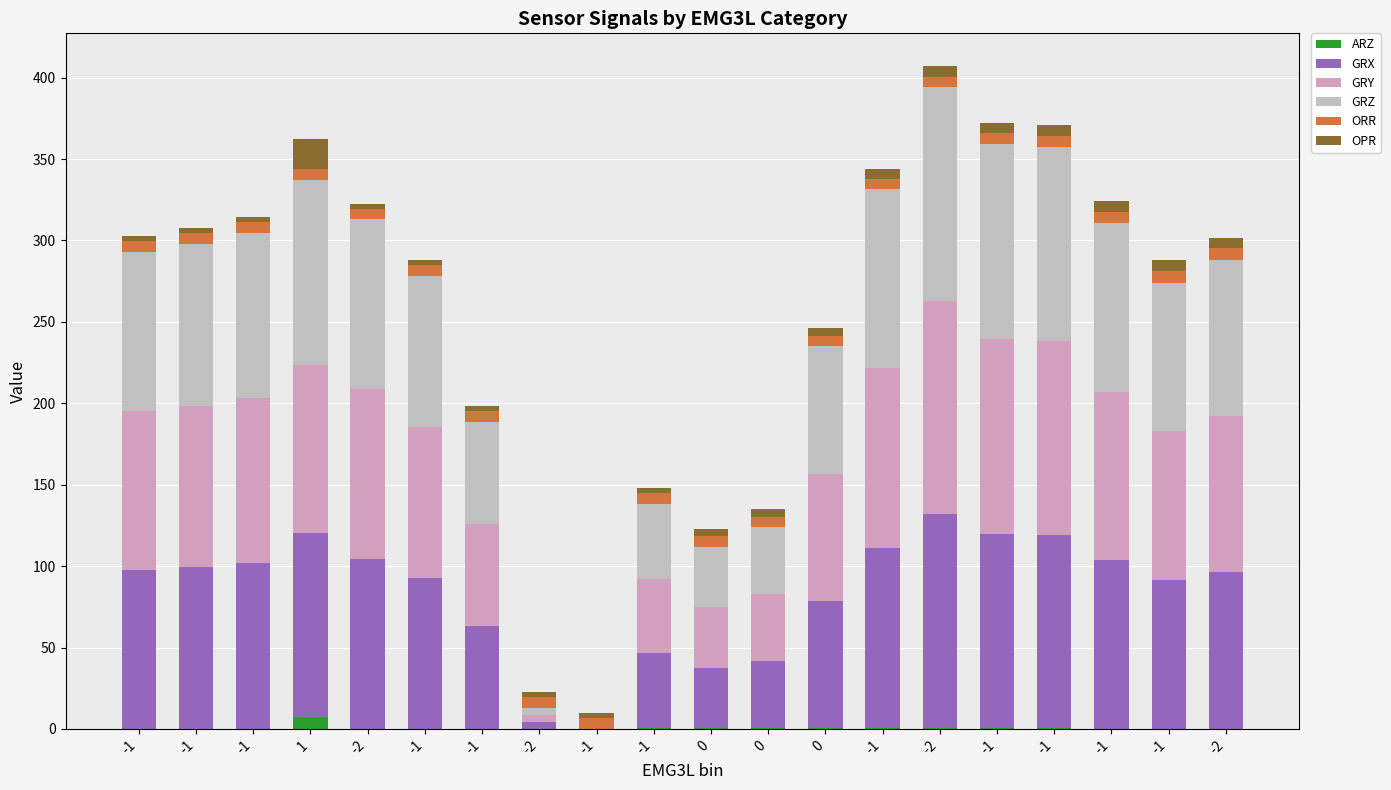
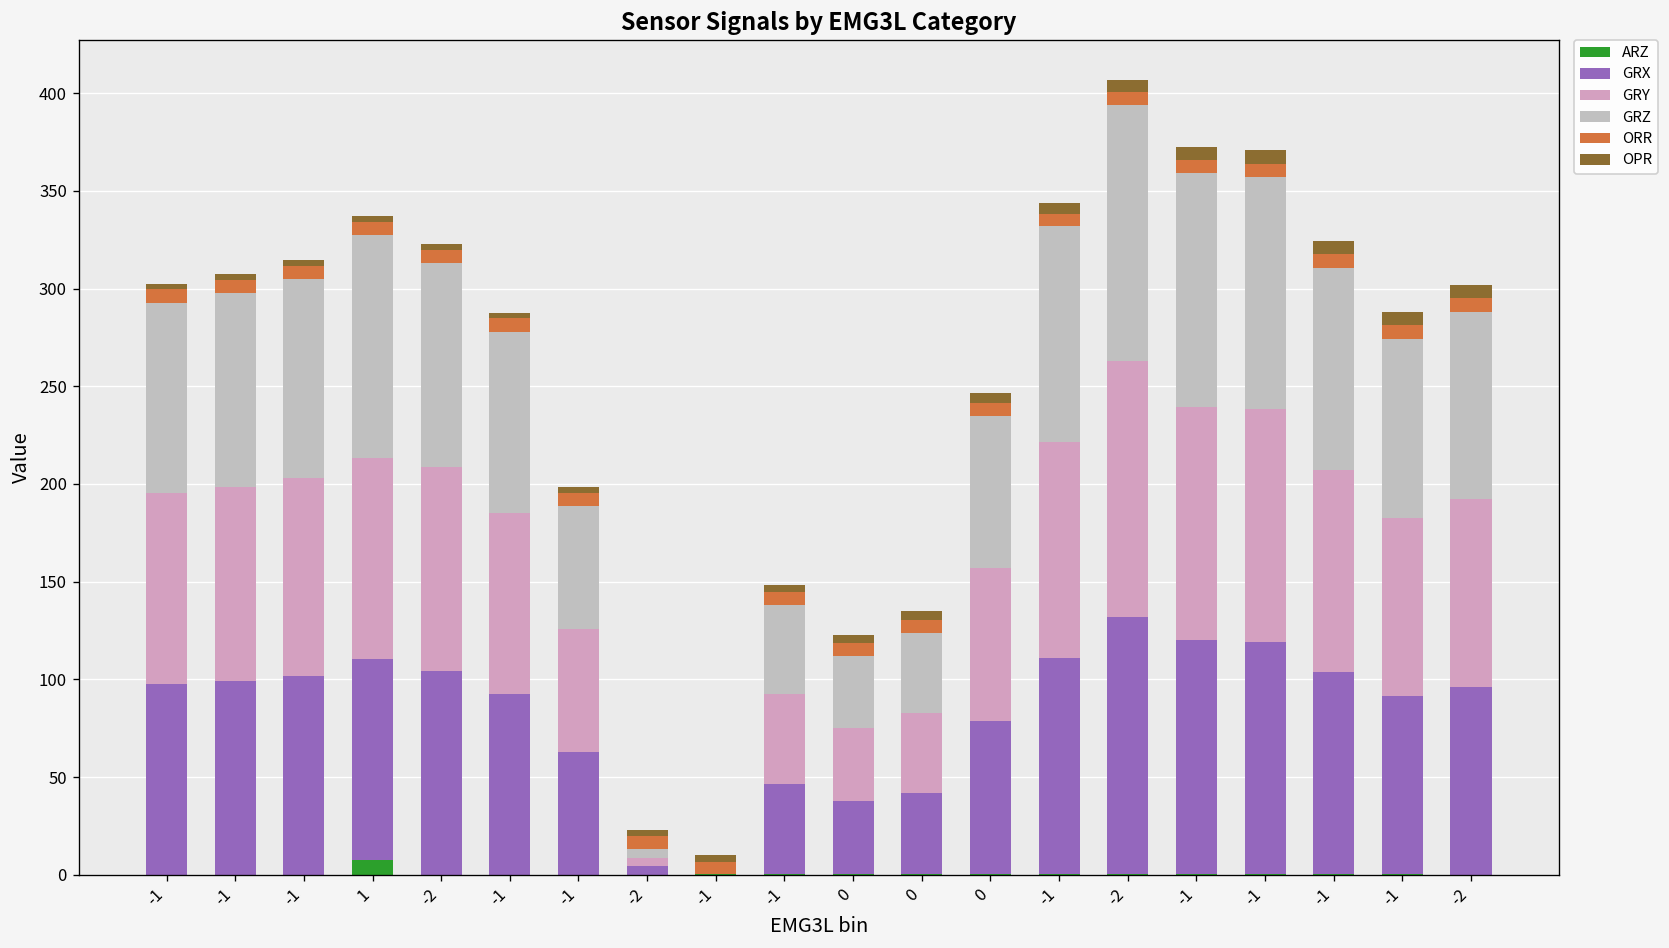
GRX, 1: 113 -> 103
OPR, 1: 18 -> 3
